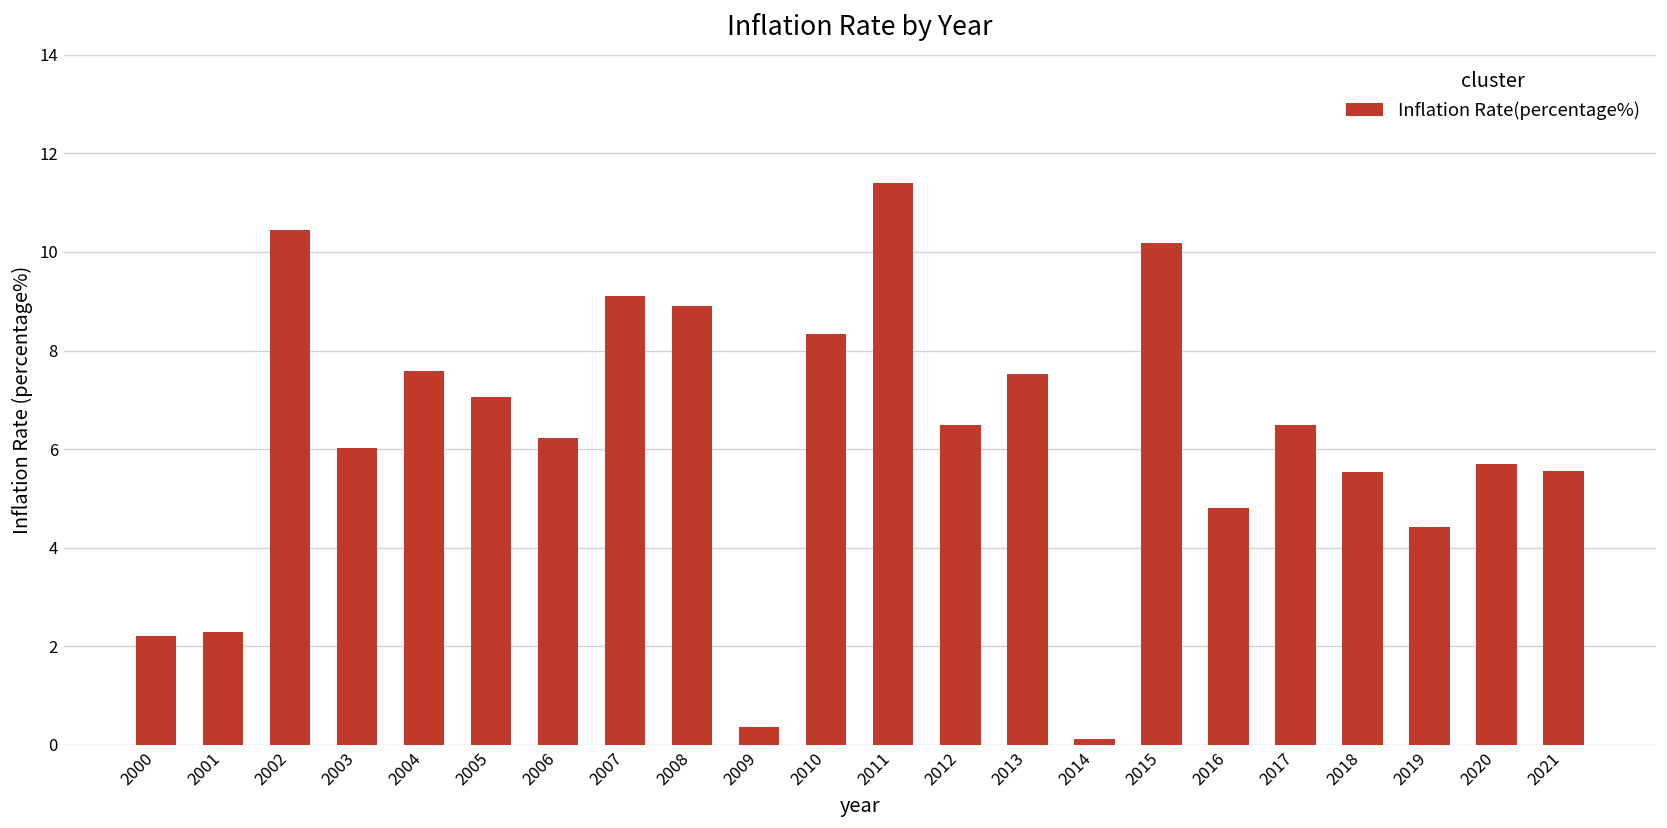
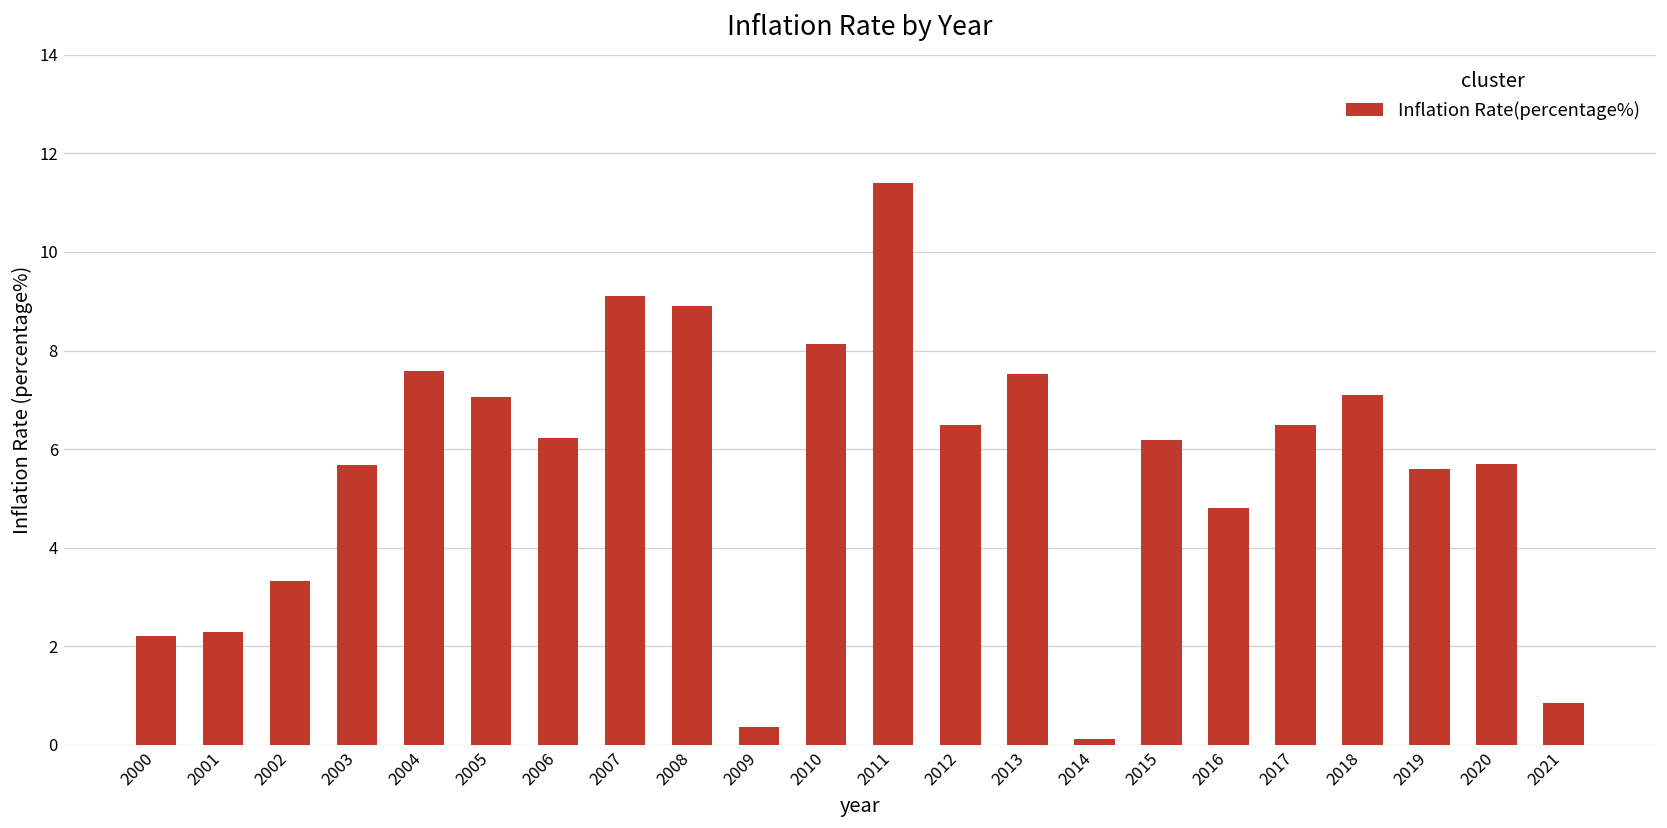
2002: 10.4 -> 3.3
2003: 6.0 -> 5.7
2010: 8.3 -> 8.1
2015: 10.2 -> 6.2
2018: 5.5 -> 7.1
2019: 4.4 -> 5.6
2021: 5.6 -> 0.9
